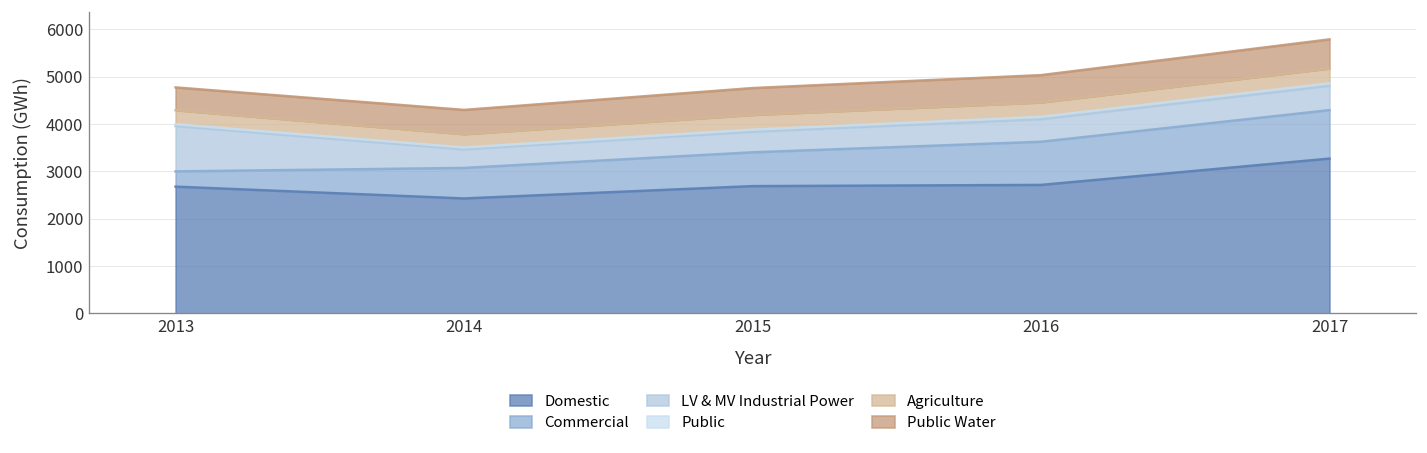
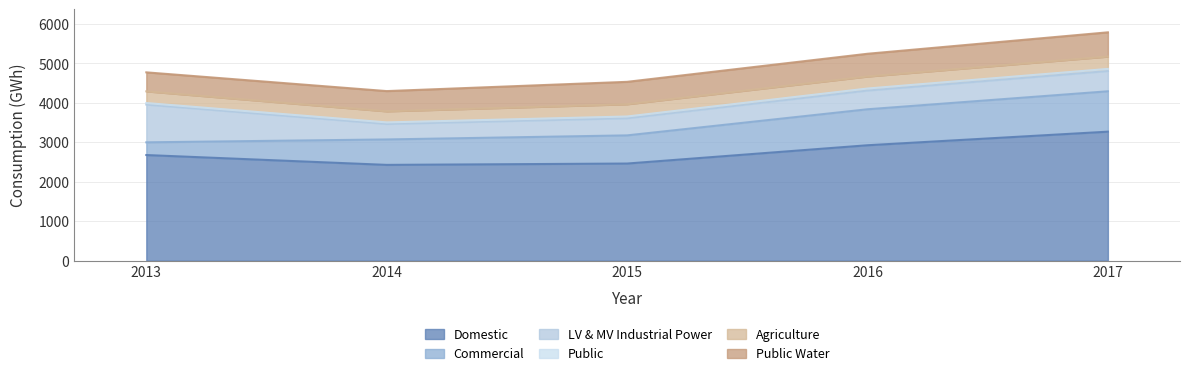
Domestic, 2015: 2700 -> 2500
Domestic, 2016: 2700 -> 2900
